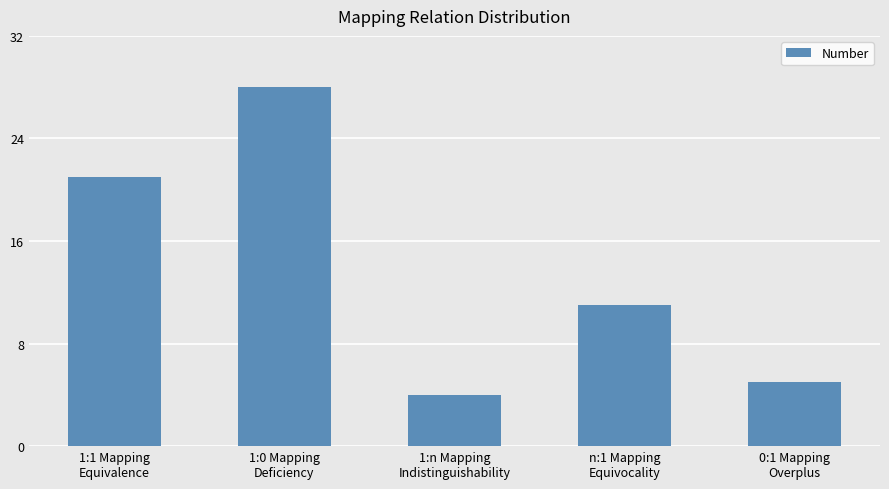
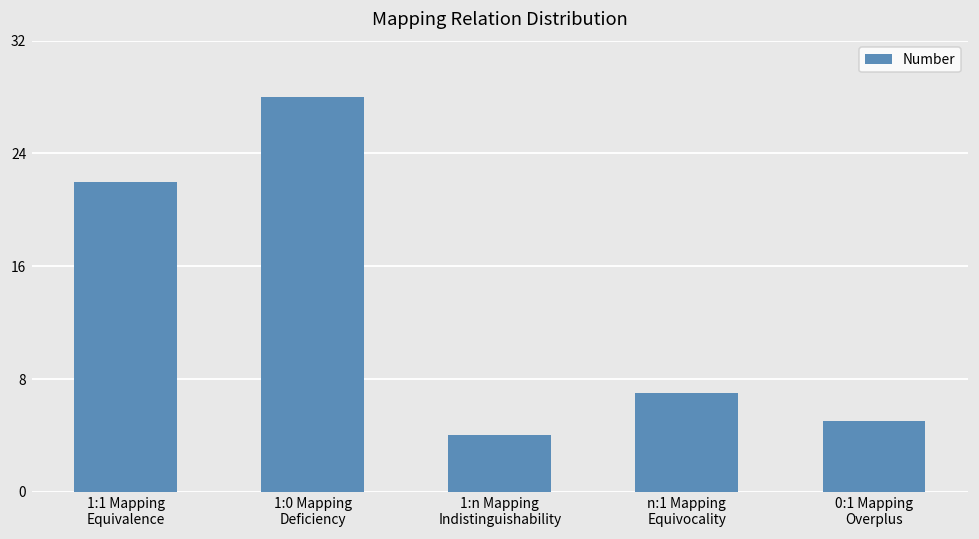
1:1 Mapping Equivalence: 21 -> 22
n:1 Mapping Equivocality: 11 -> 7
